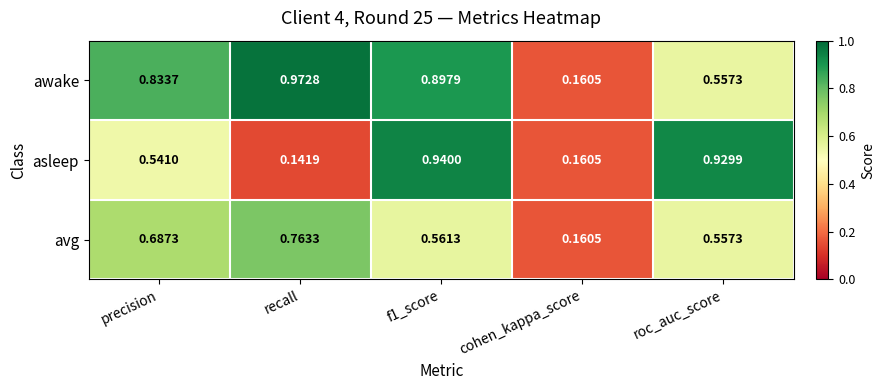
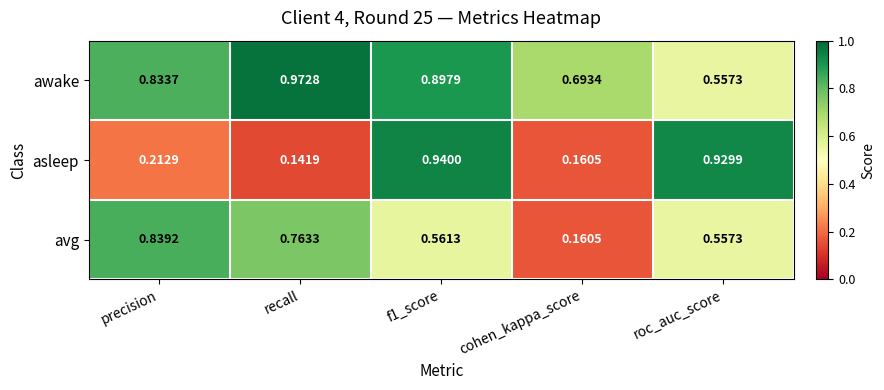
awake, cohen_kappa_score: 0.1605 -> 0.6934
asleep, precision: 0.5410 -> 0.2129
avg, precision: 0.6873 -> 0.8392
